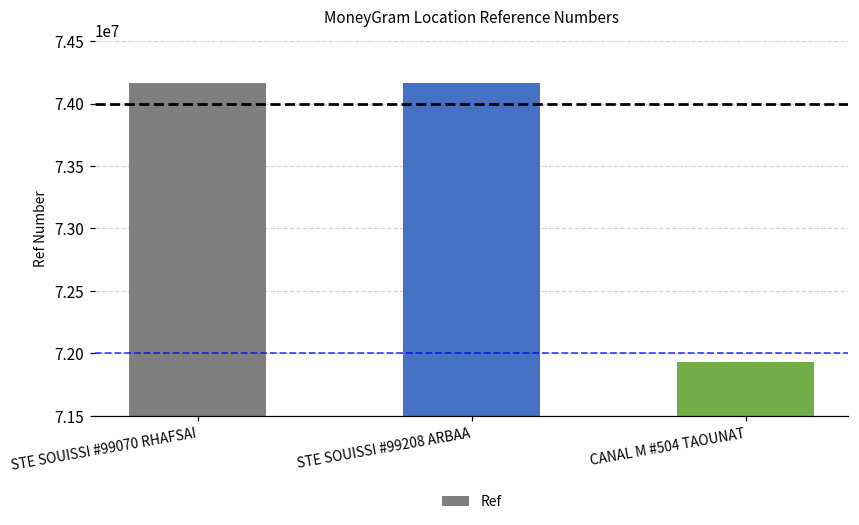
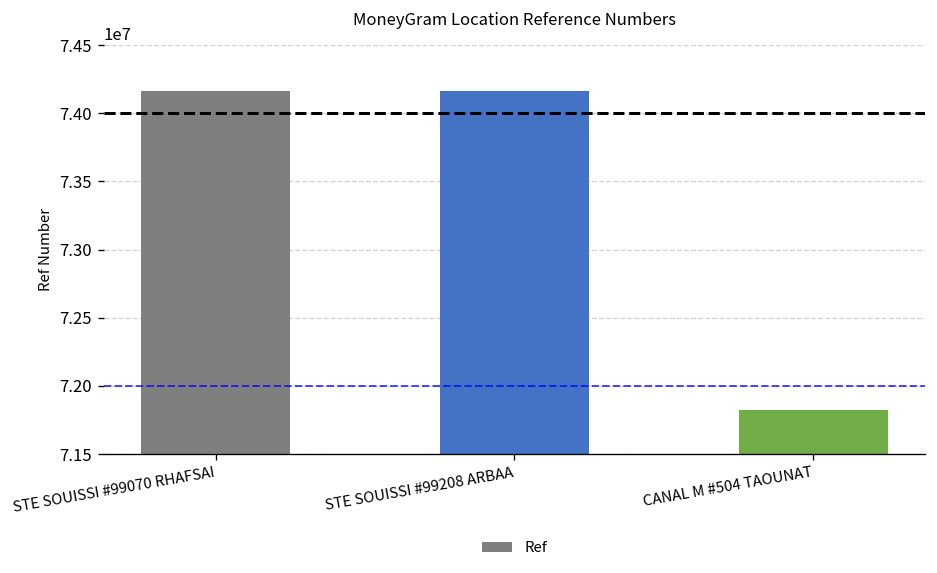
CANAL M #504 TAOUNAT: 71930000 -> 71820000
